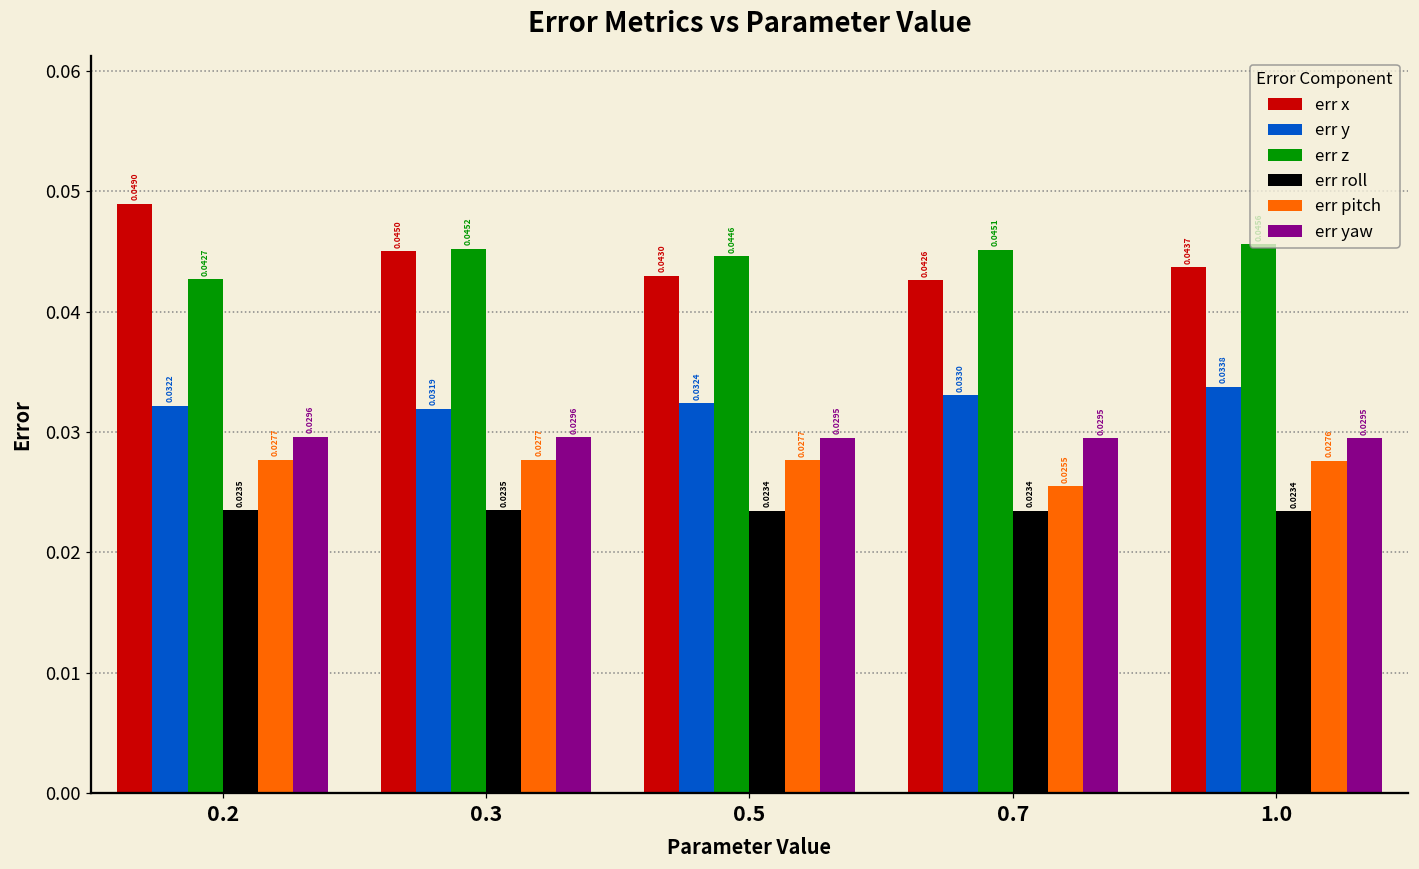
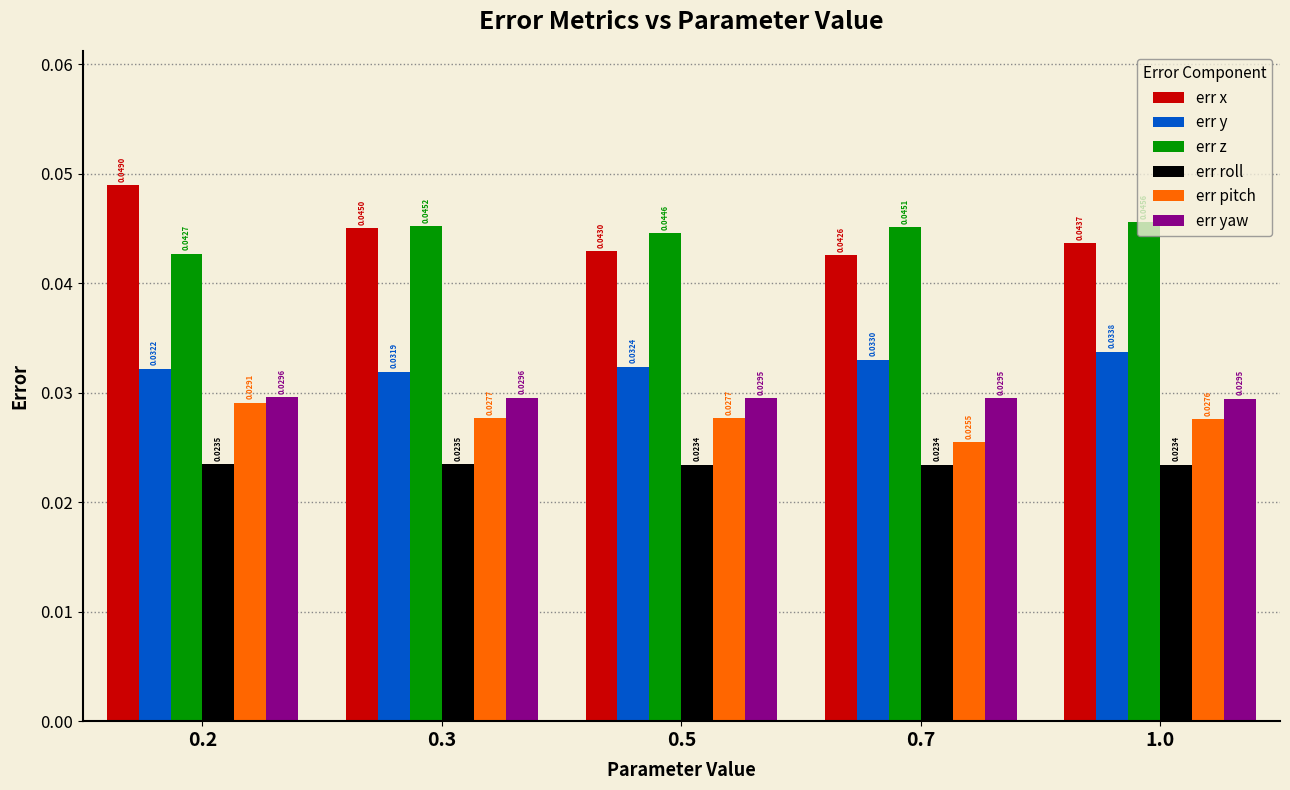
err pitch, 0.2: 0.0277 -> 0.0291
